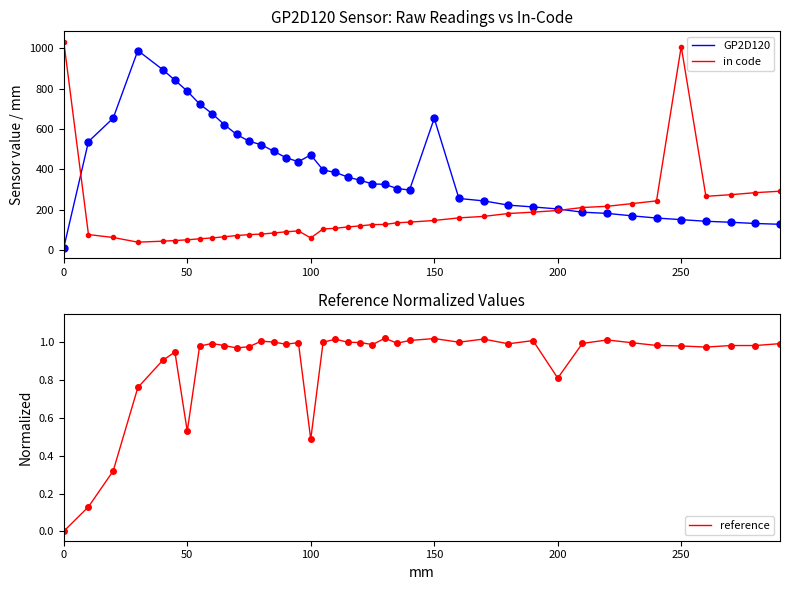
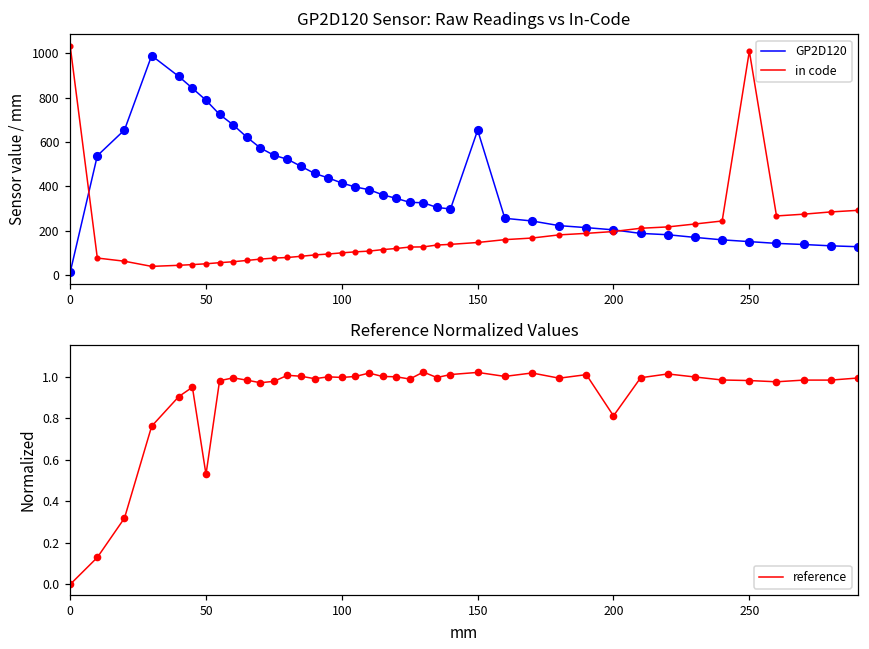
GP2D120 Sensor: Raw Readings vs In-Code, GP2D120, 100: 470 -> 420
GP2D120 Sensor: Raw Readings vs In-Code, in code, 100: 60 -> 100
Reference Normalized Values, 100: 0.49 -> 1.00
